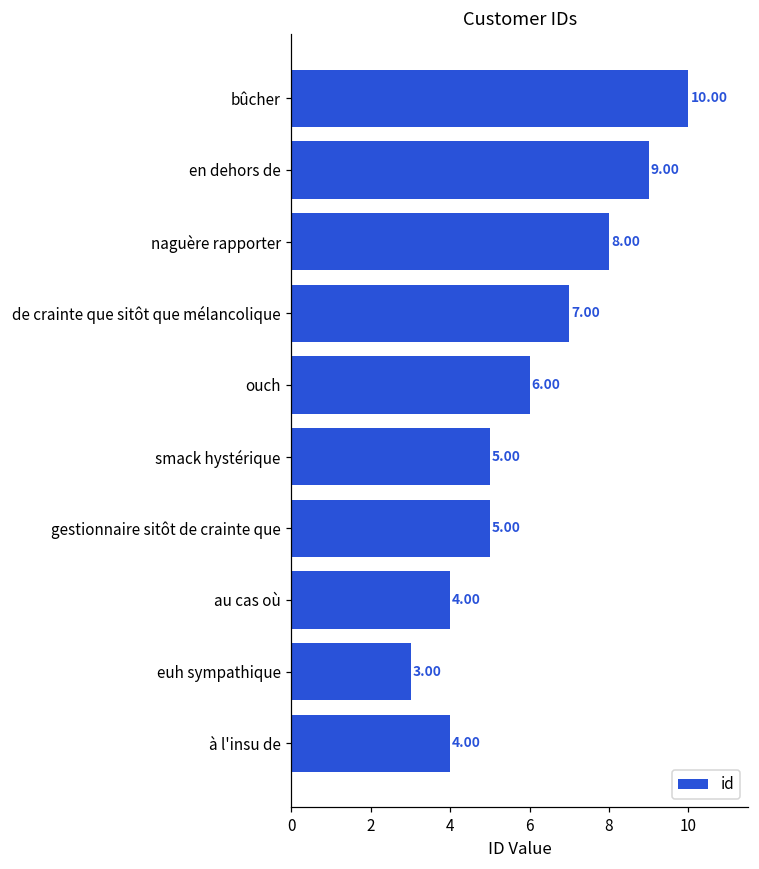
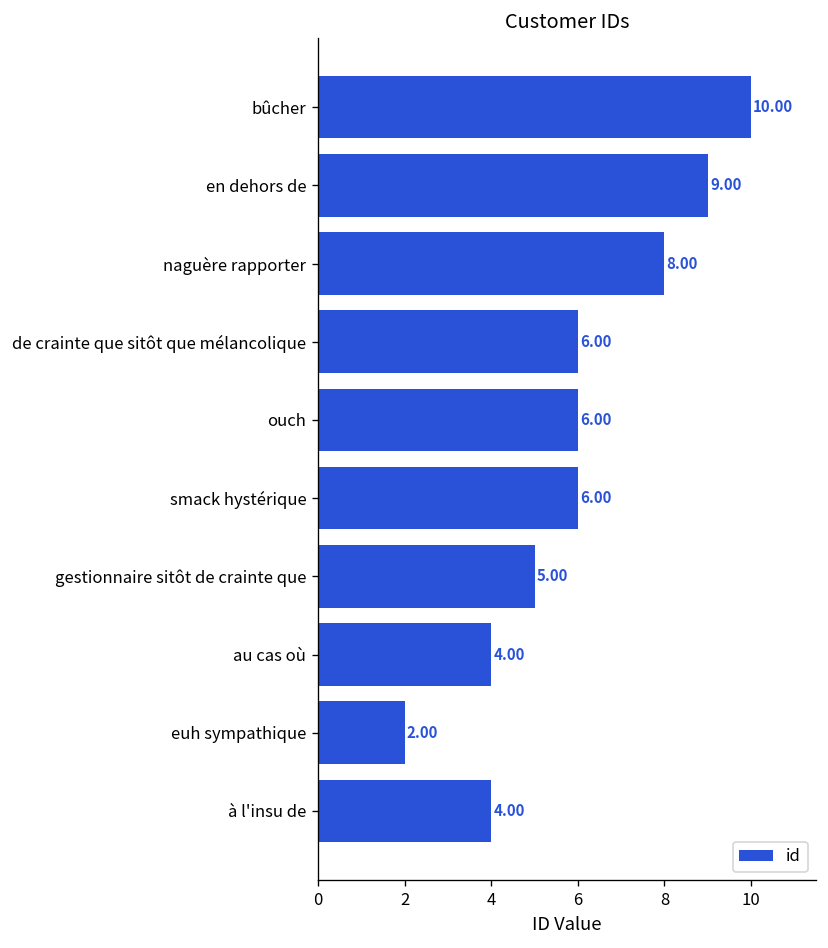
de crainte que sitôt que mélancolique: 7.00 -> 6.00
smack hystérique: 5.00 -> 6.00
euh sympathique: 3.00 -> 2.00
